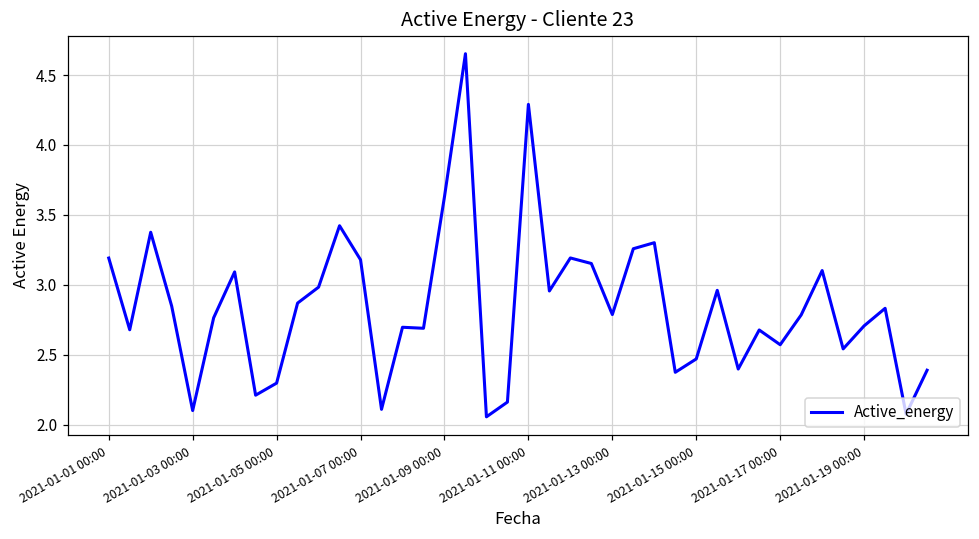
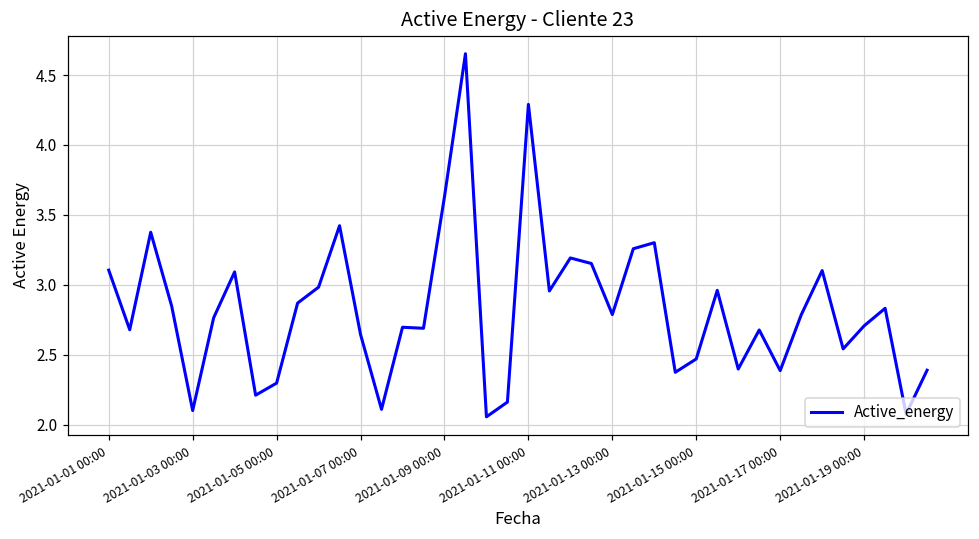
2021-01-01 00:00: 3.19 -> 3.10
2021-01-07 00:00: 3.18 -> 2.65
2021-01-17 00:00: 2.57 -> 2.39
